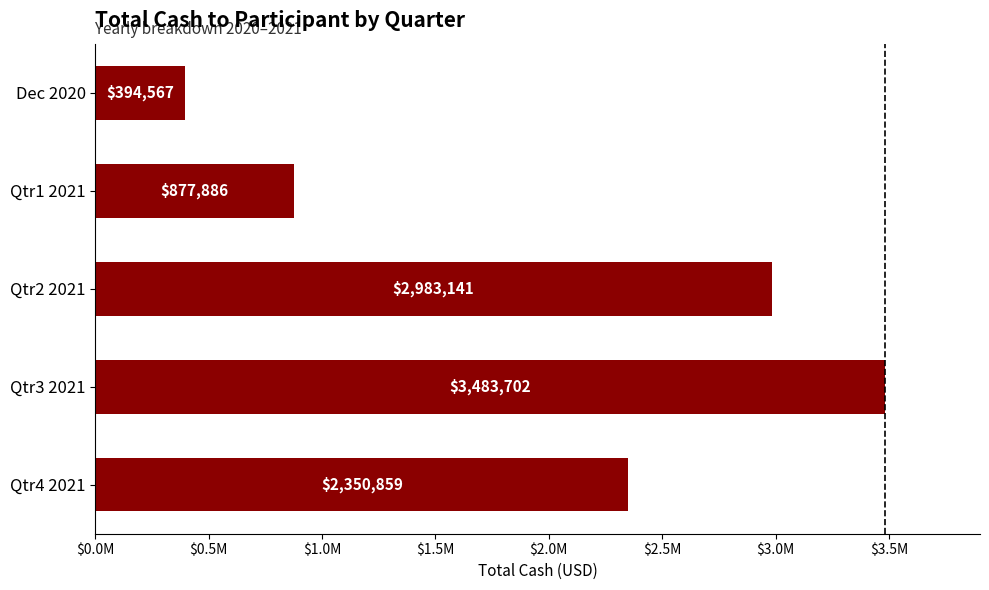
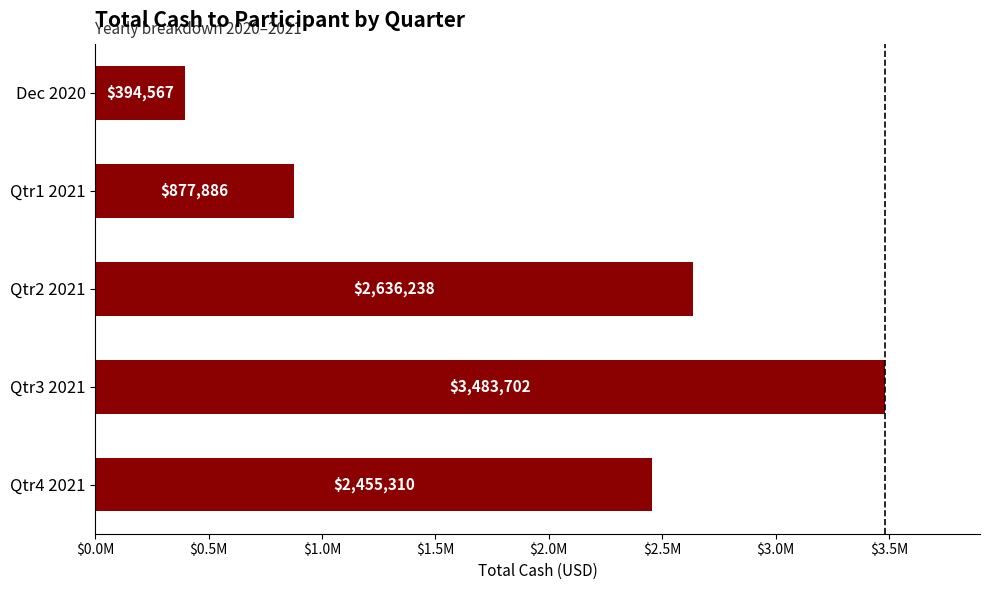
Qtr2 2021: $2,983,141 -> $2,636,238
Qtr4 2021: $2,350,859 -> $2,455,310
